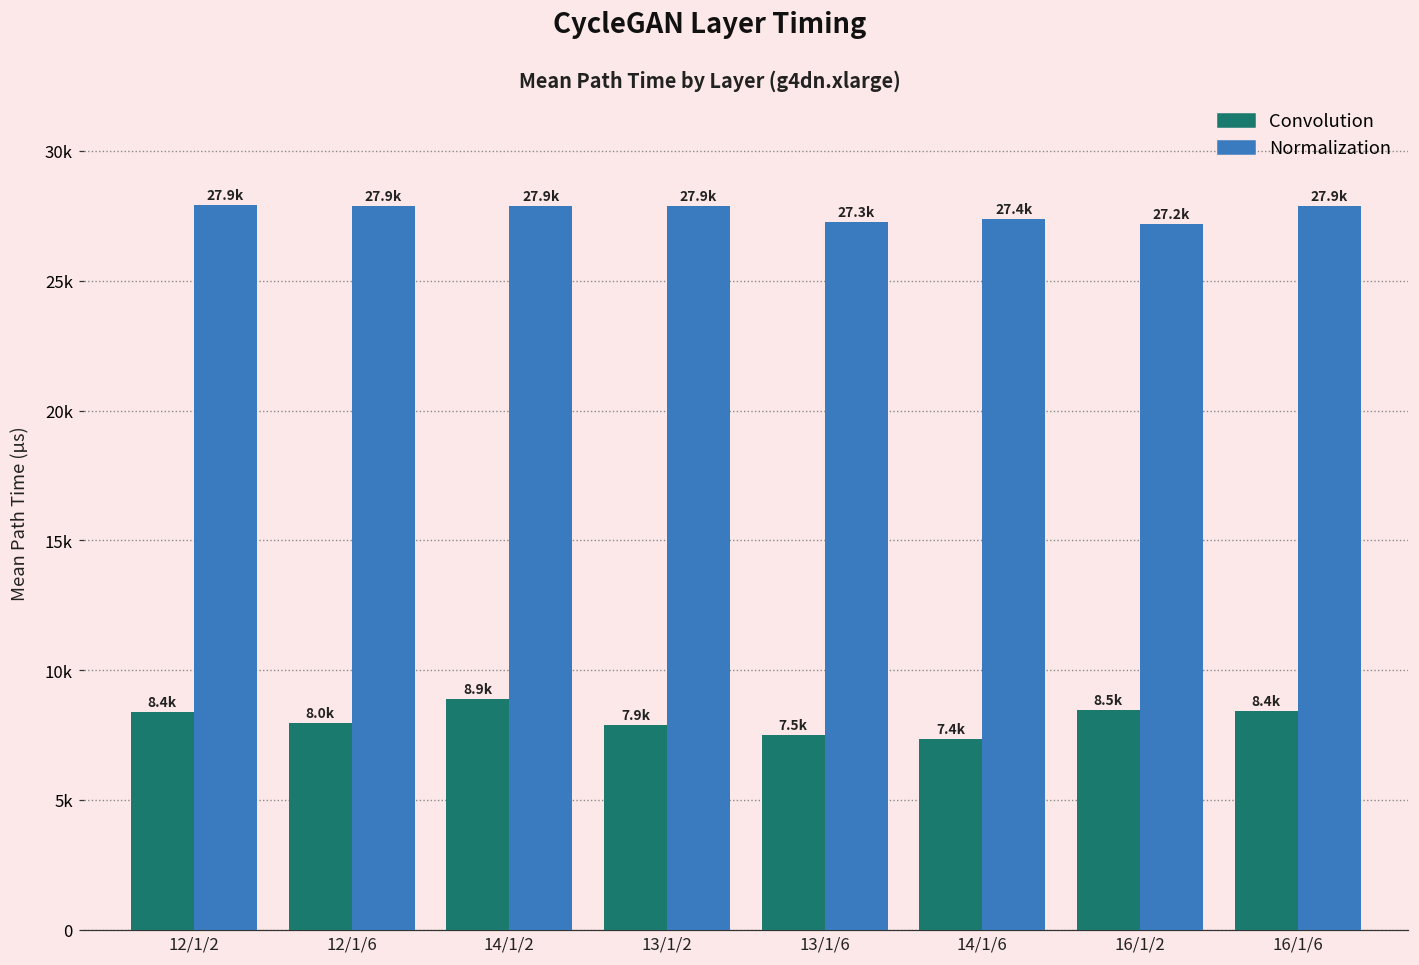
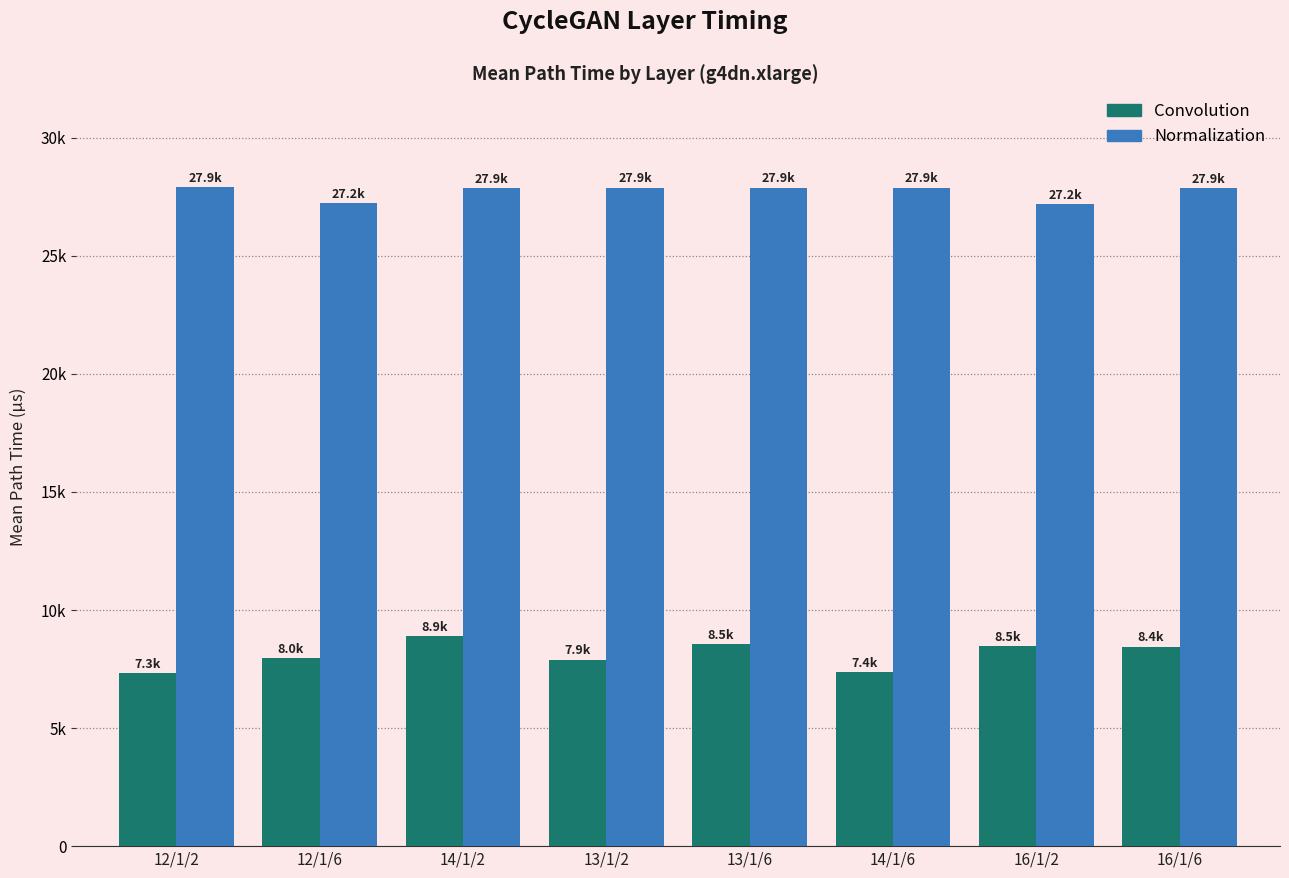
Convolution, 12/1/2: 8.4k -> 7.3k
Normalization, 12/1/6: 27.9k -> 27.2k
Convolution, 13/1/6: 7.5k -> 8.5k
Normalization, 13/1/6: 27.3k -> 27.9k
Normalization, 14/1/6: 27.4k -> 27.9k
